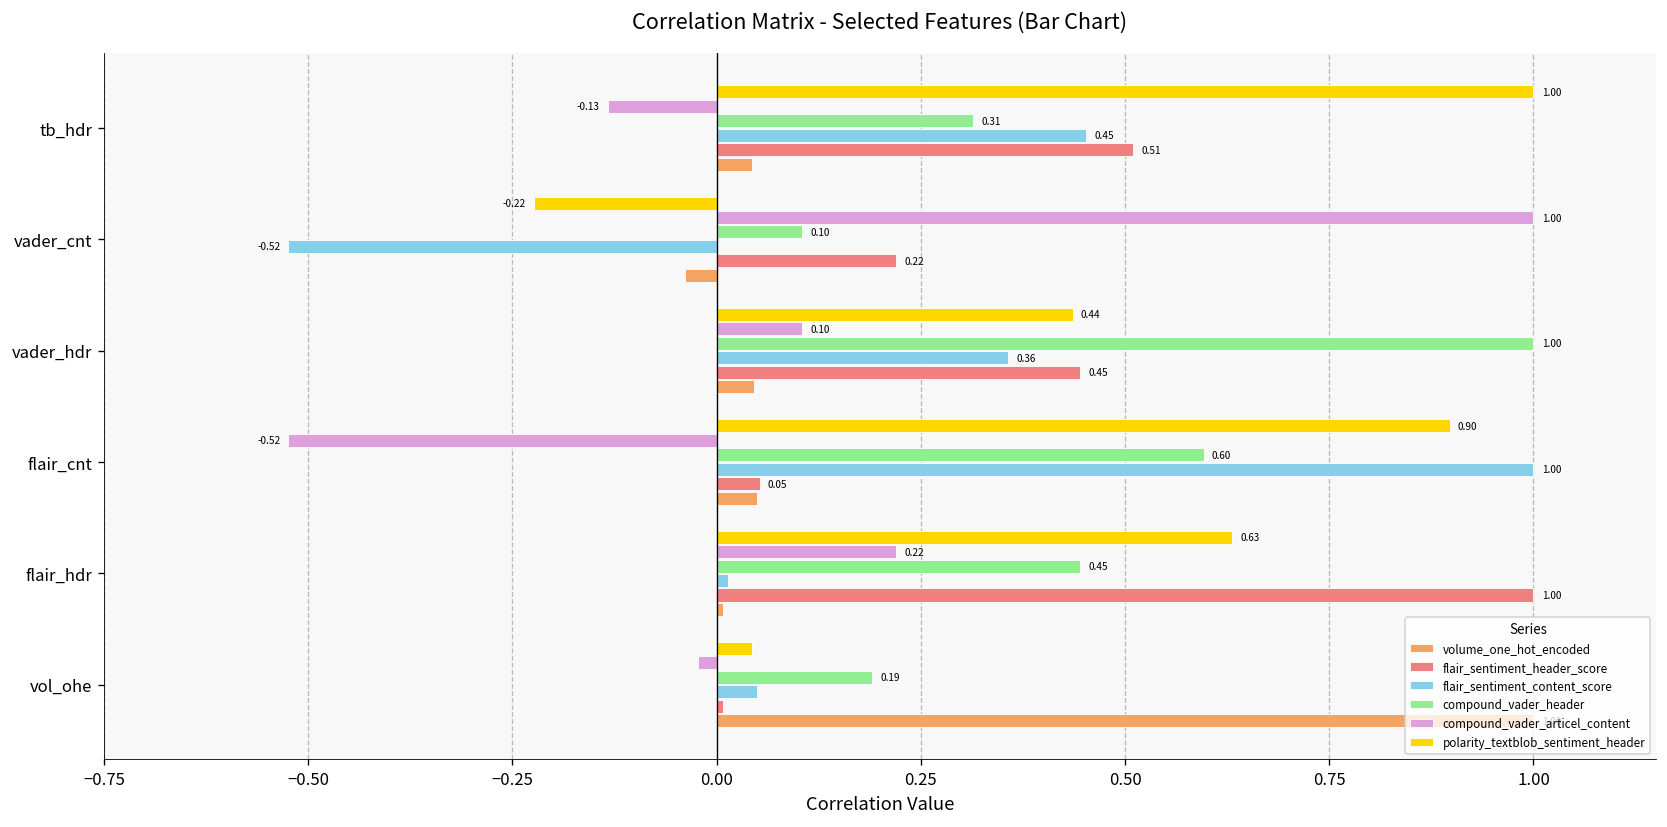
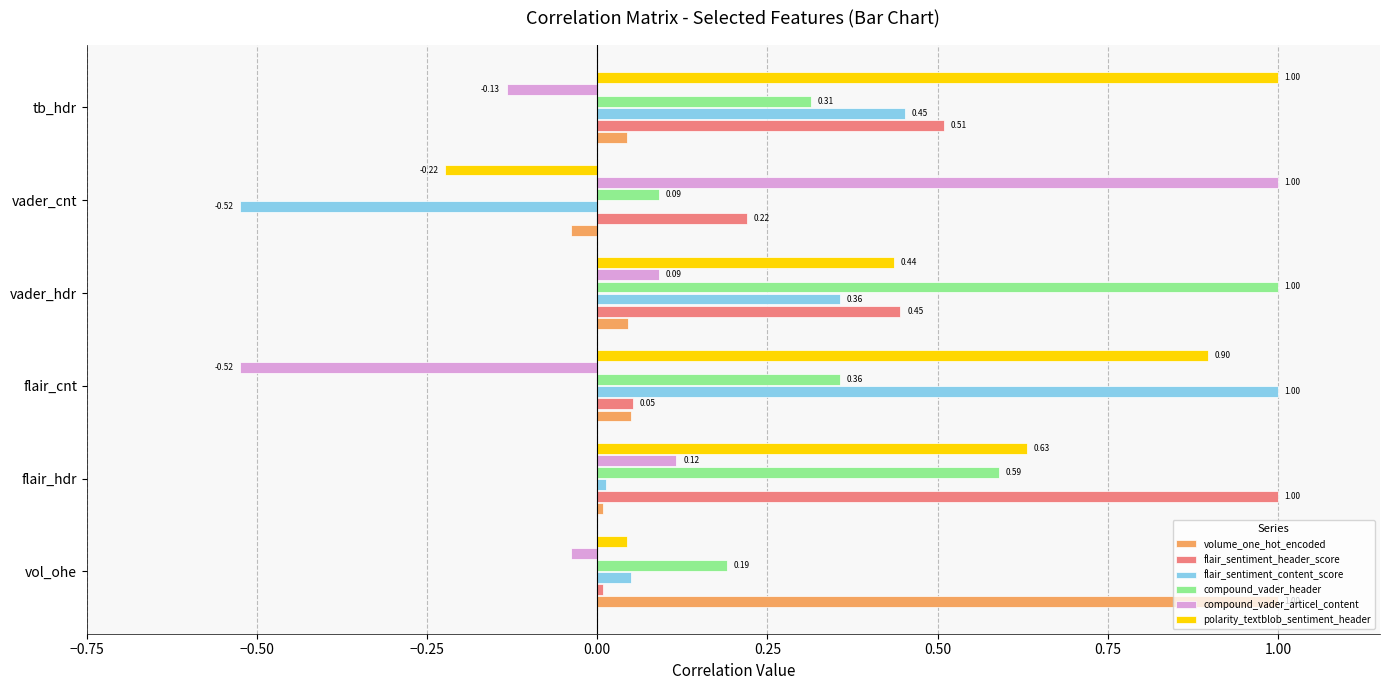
compound_vader_header, vader_cnt: 0.10 -> 0.09
compound_vader_articel_content, vader_hdr: 0.10 -> 0.09
compound_vader_header, flair_cnt: 0.60 -> 0.36
compound_vader_articel_content, flair_hdr: 0.22 -> 0.12
compound_vader_header, flair_hdr: 0.45 -> 0.59
compound_vader_articel_content, vol_ohe: -0.02 -> -0.04
